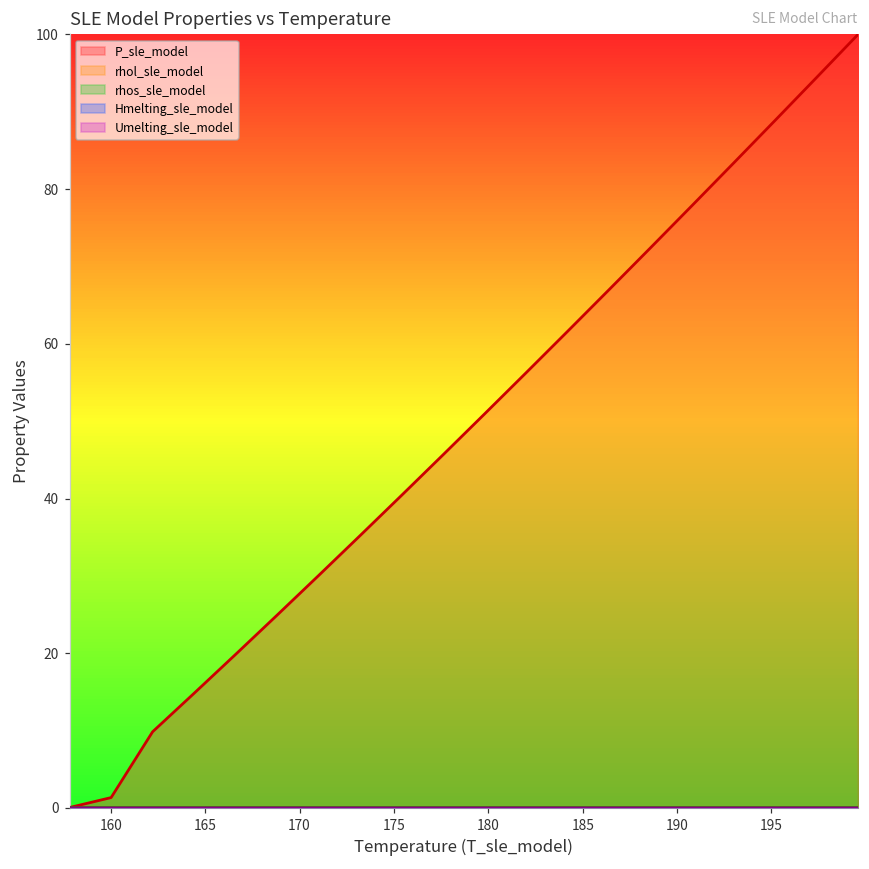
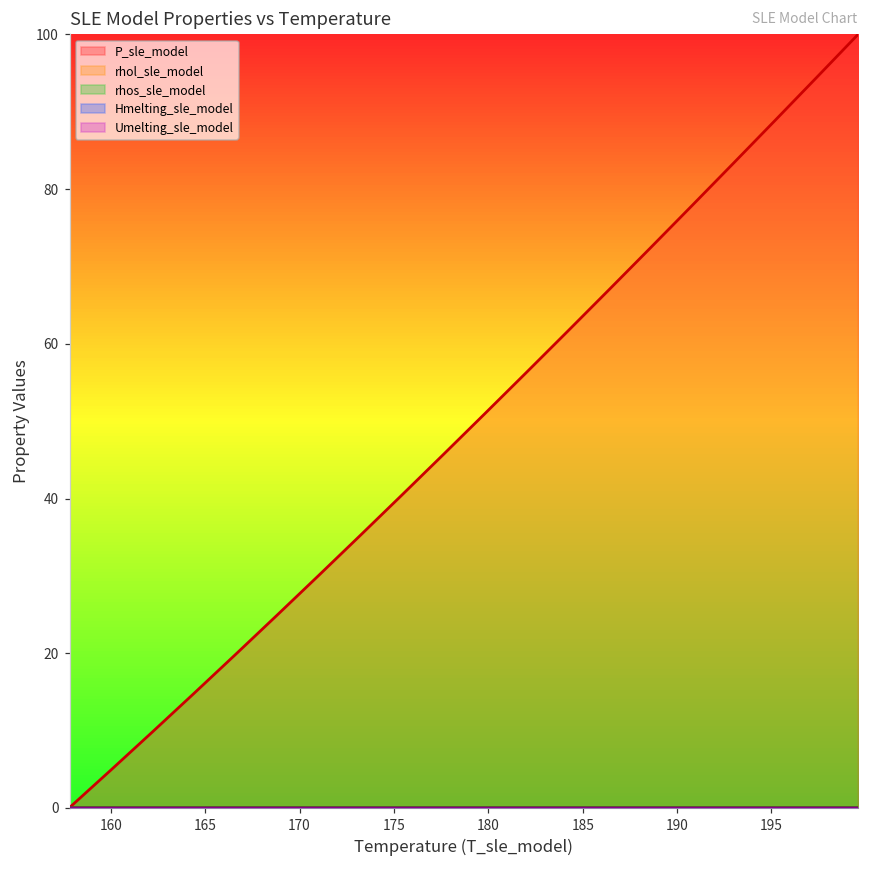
P_sle_model, 160: 1 -> 5
